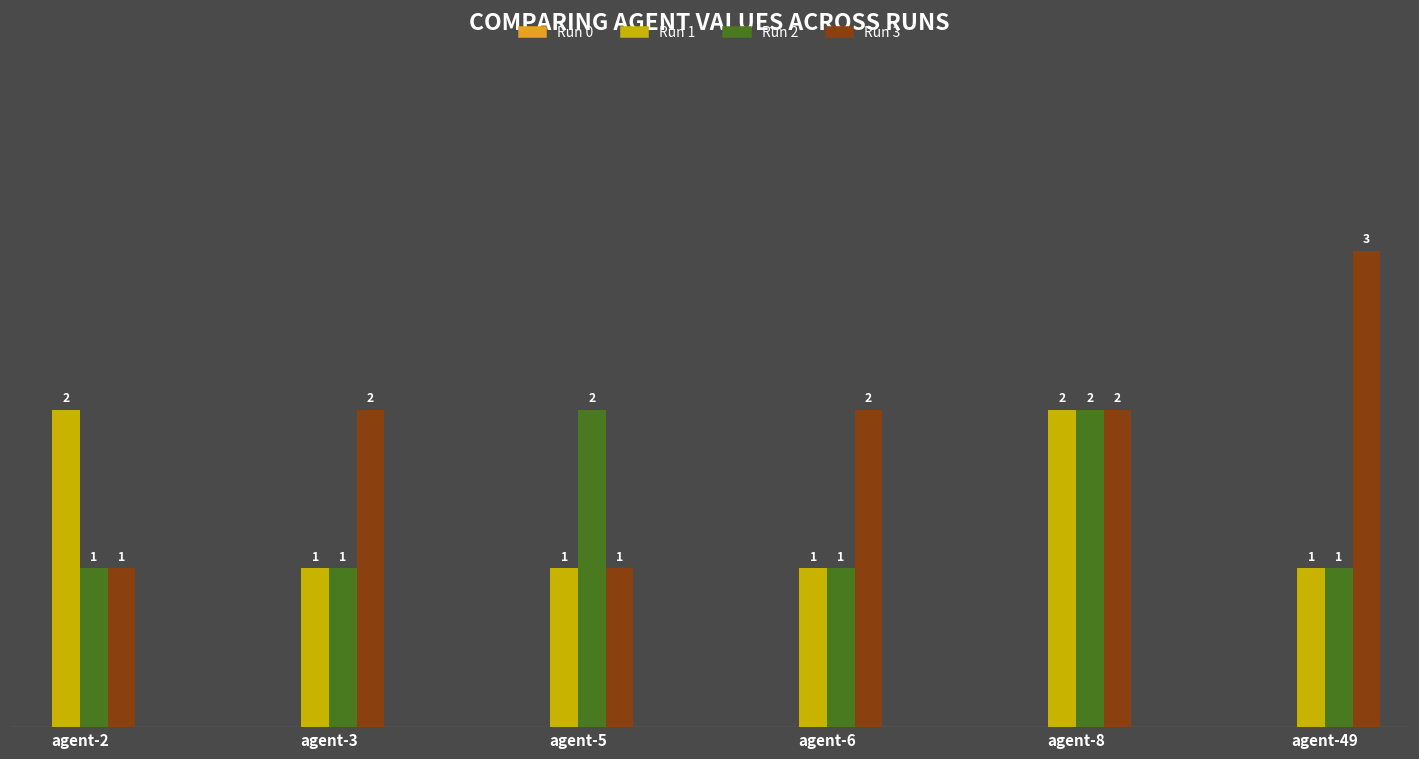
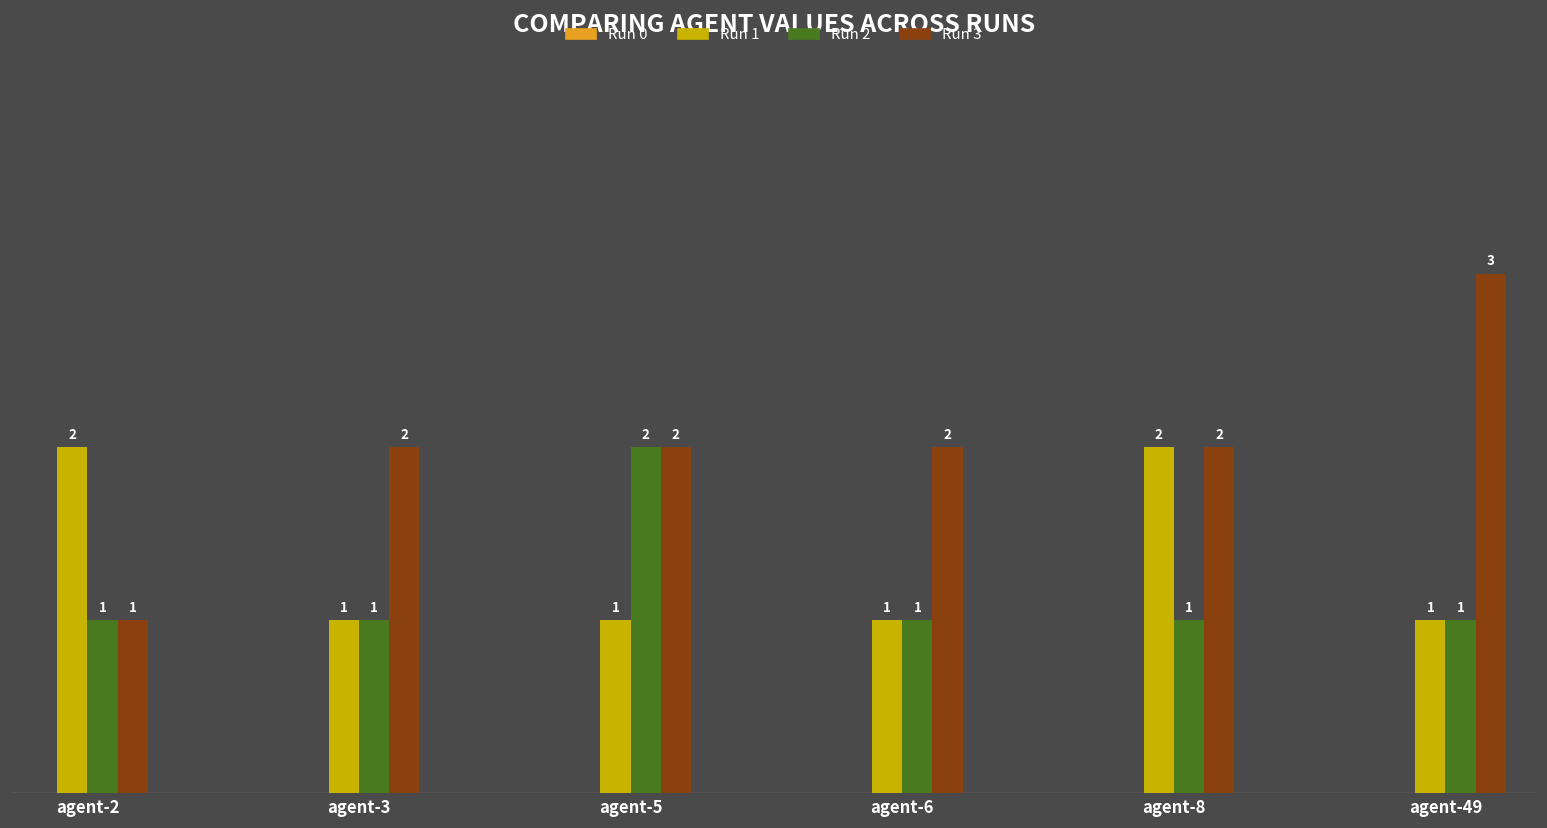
Run 3, agent-5: 1 -> 2
Run 2, agent-8: 2 -> 1
